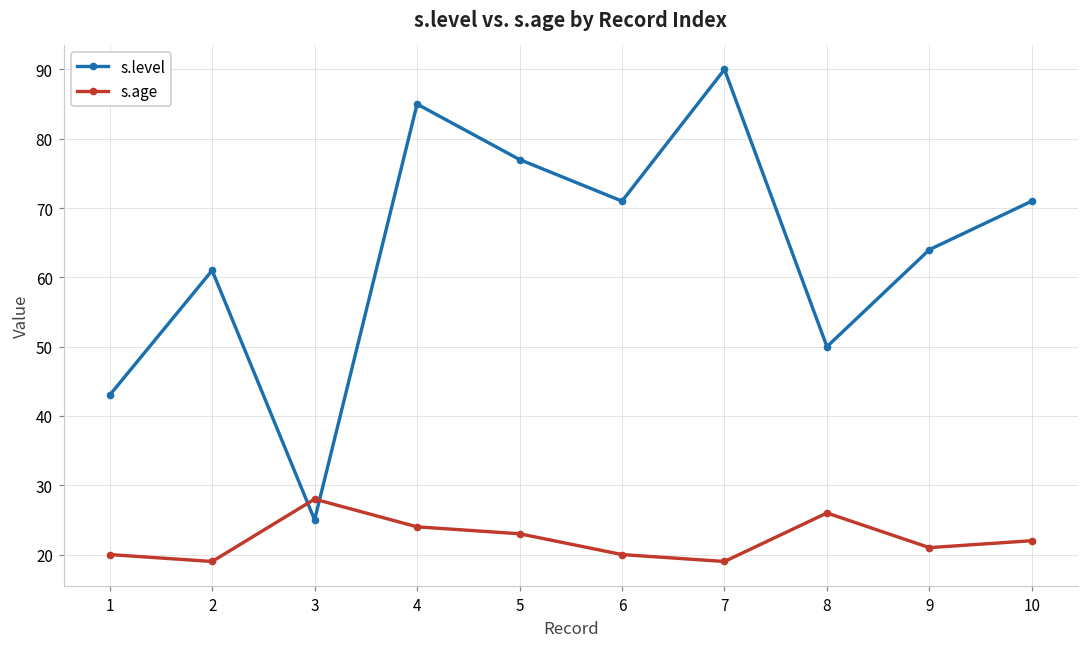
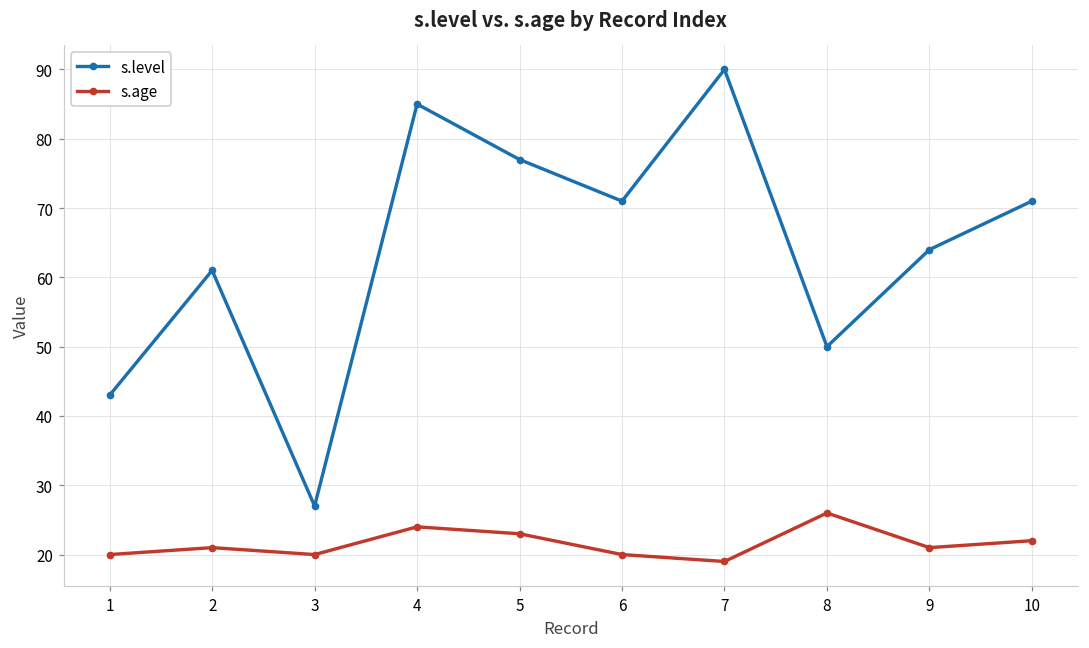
s.age, 2: 19 -> 21
s.level, 3: 25 -> 27
s.age, 3: 28 -> 20
